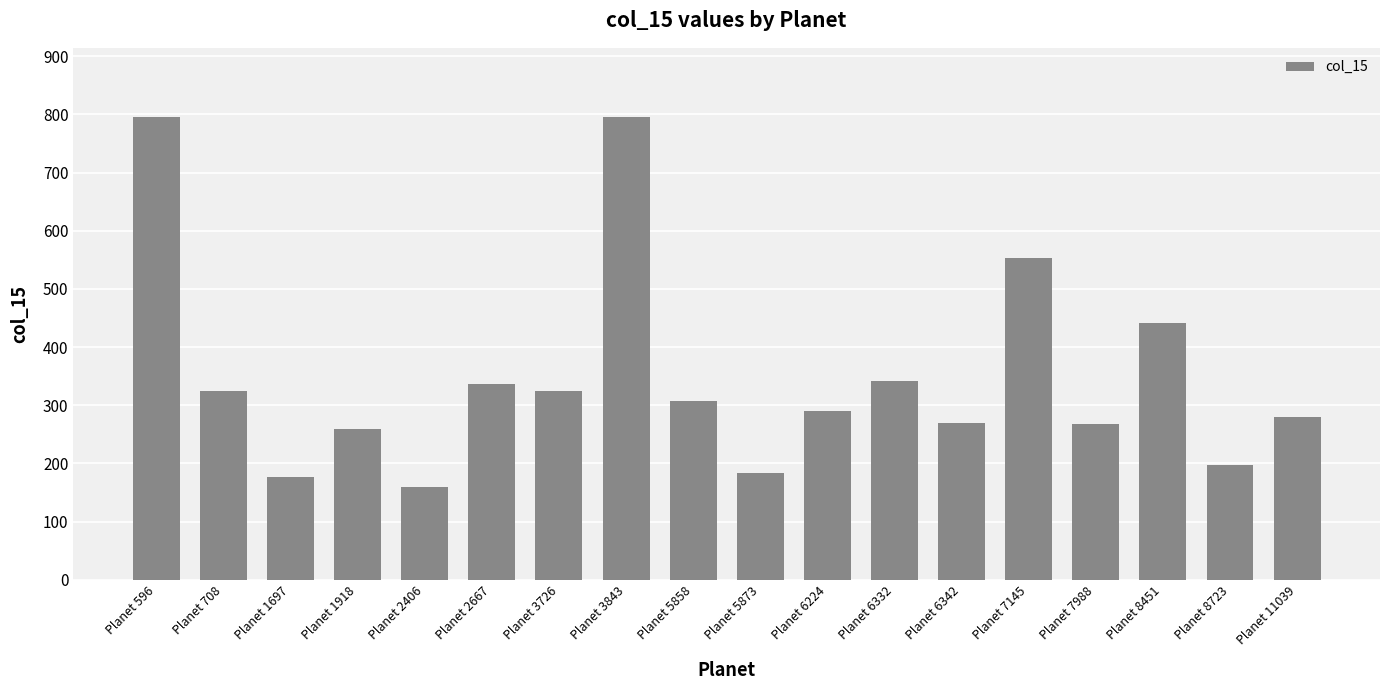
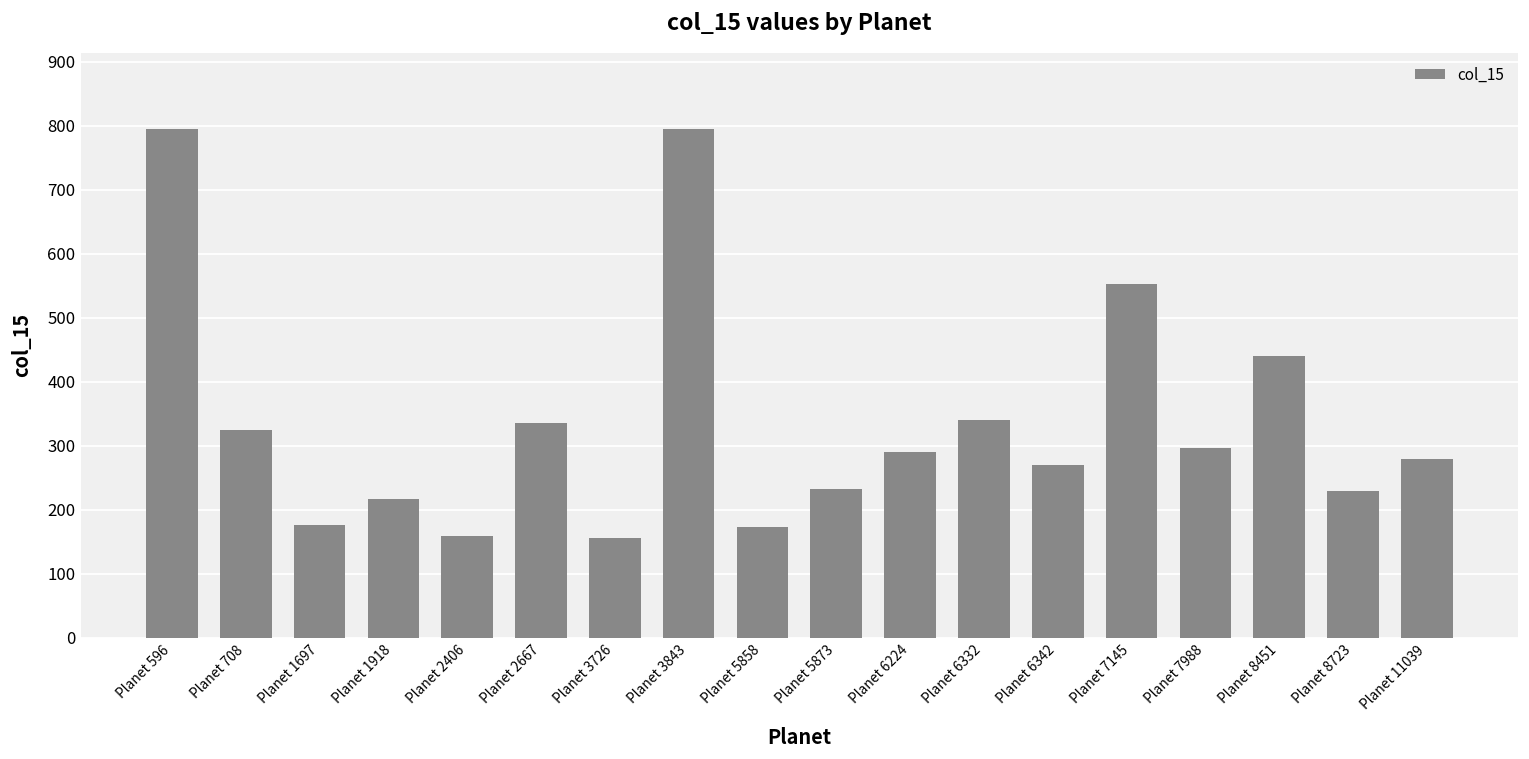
Planet 1918: 260 -> 220
Planet 3726: 320 -> 160
Planet 5858: 310 -> 170
Planet 5873: 180 -> 230
Planet 7988: 270 -> 300
Planet 8723: 200 -> 230
